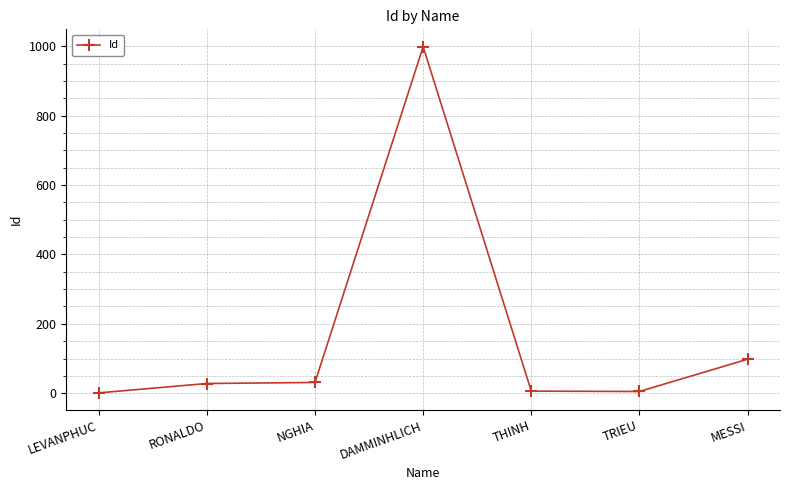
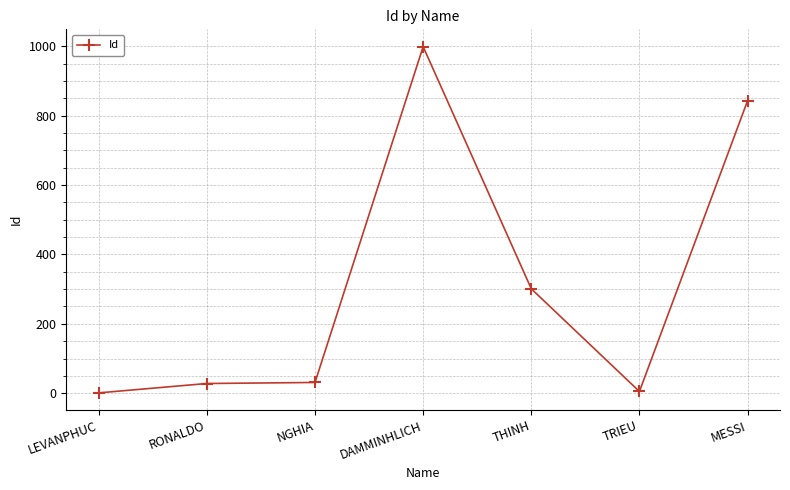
THINH: 10 -> 300
MESSI: 100 -> 840
